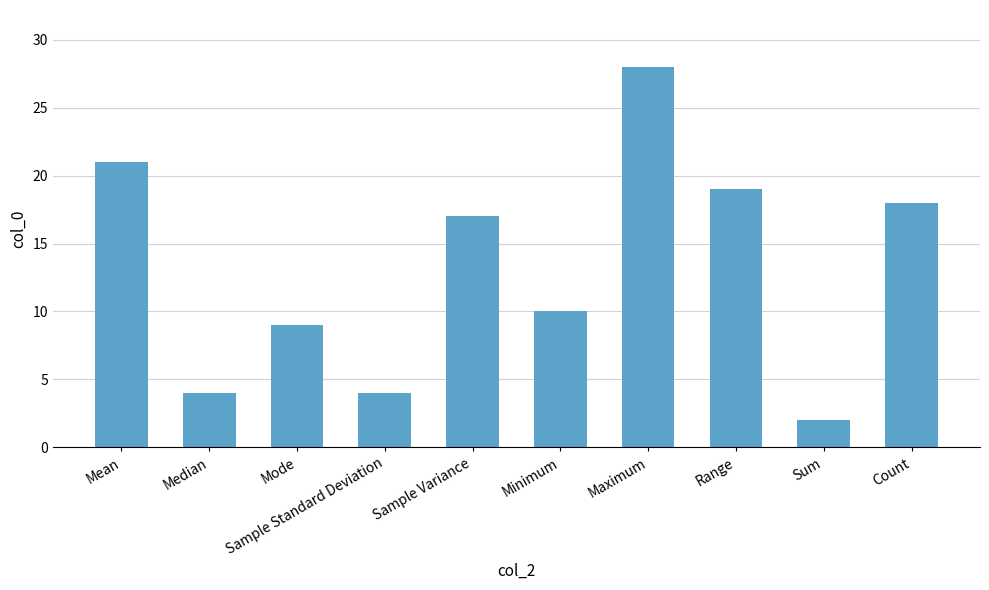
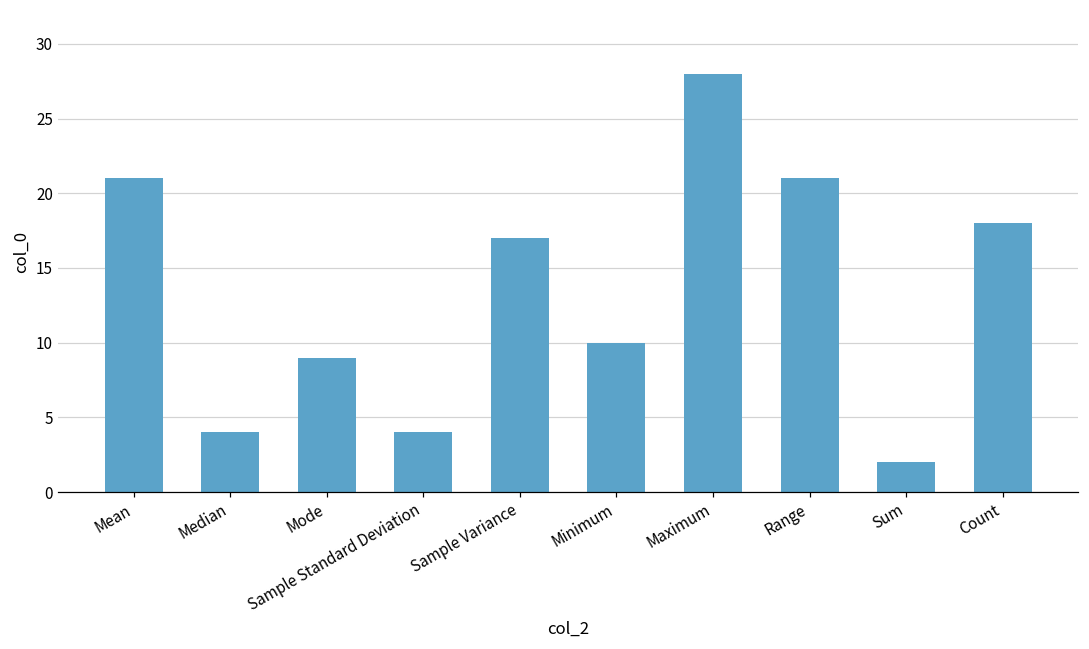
Range: 19 -> 21
